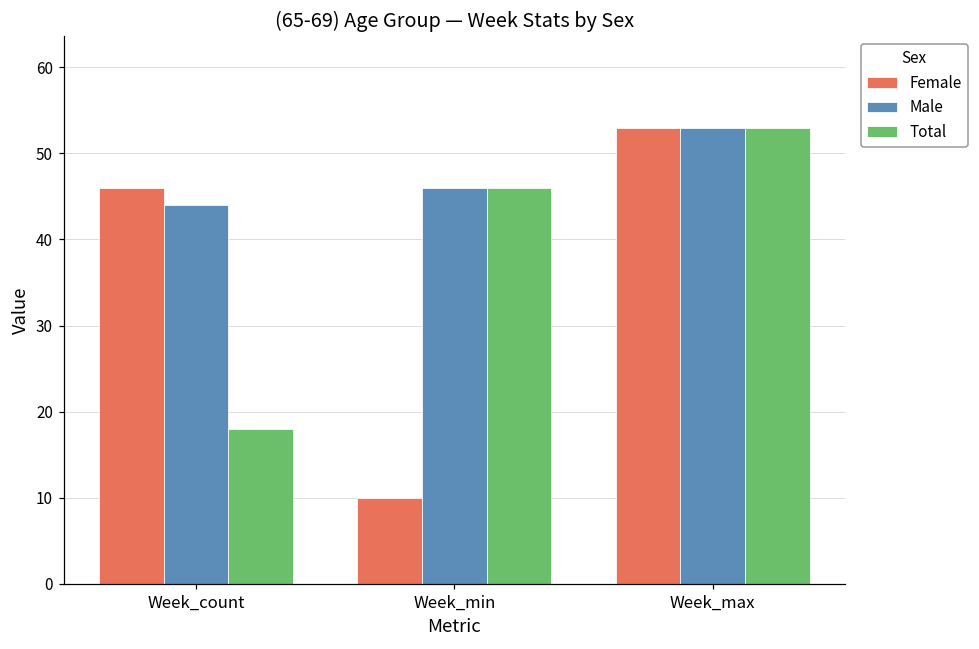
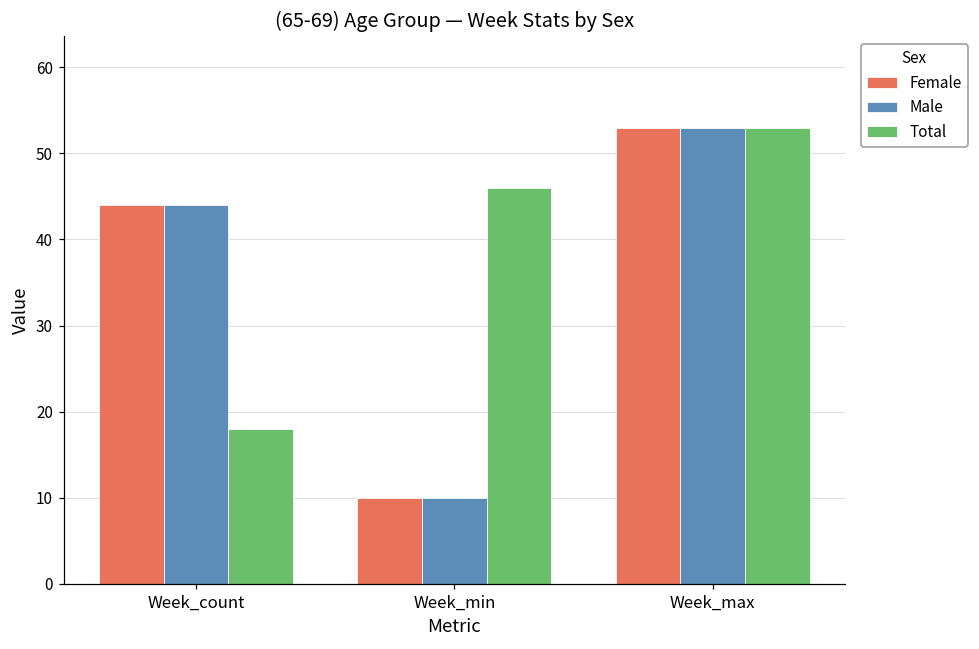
Female, Week_count: 46 -> 44
Male, Week_min: 46 -> 10
